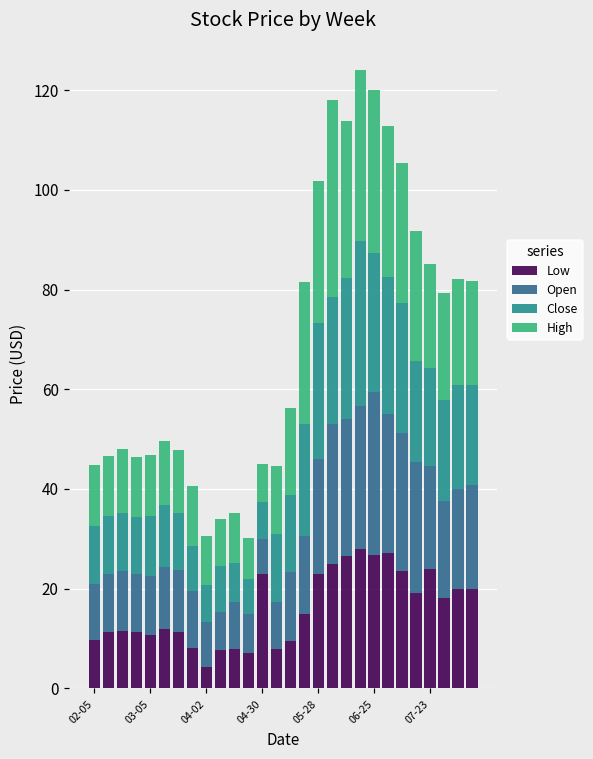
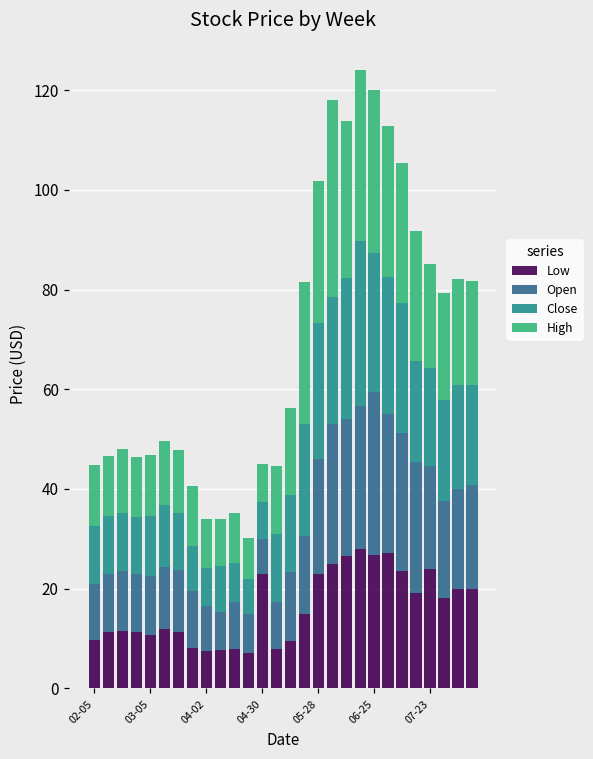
Low, 04-02: 4 -> 8
